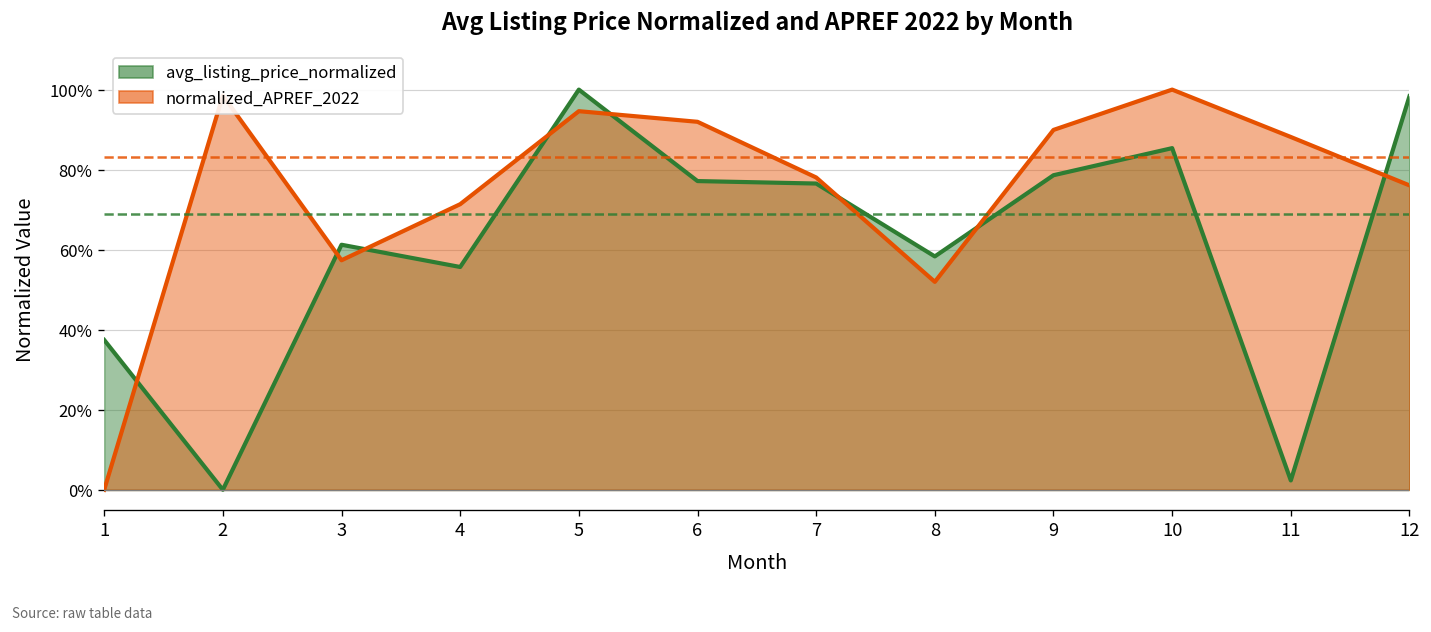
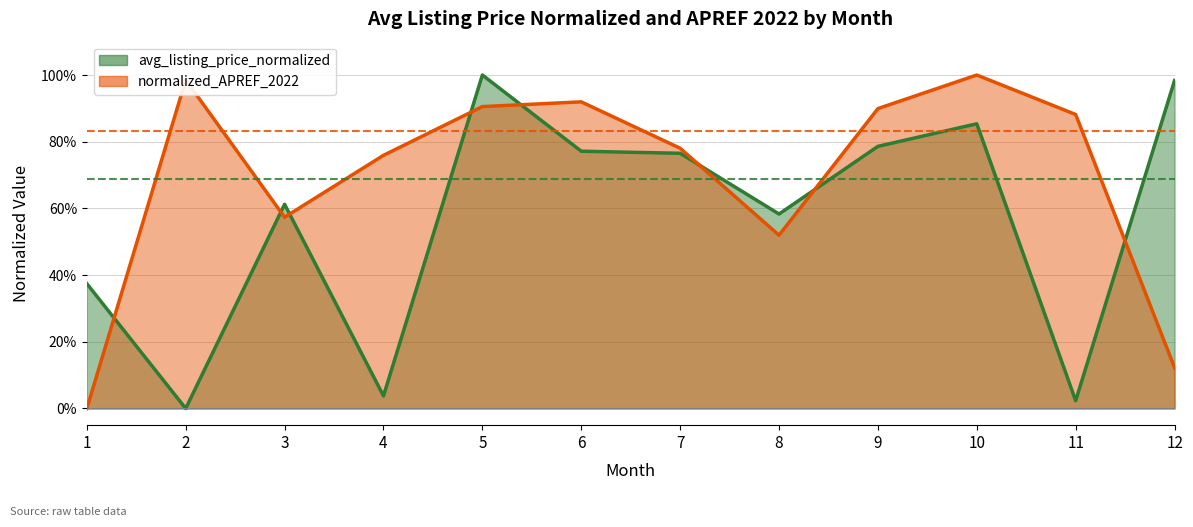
avg_listing_price_normalized, 4: 56% -> 4%
normalized_APREF_2022, 4: 71% -> 76%
normalized_APREF_2022, 5: 95% -> 91%
normalized_APREF_2022, 12: 76% -> 12%
